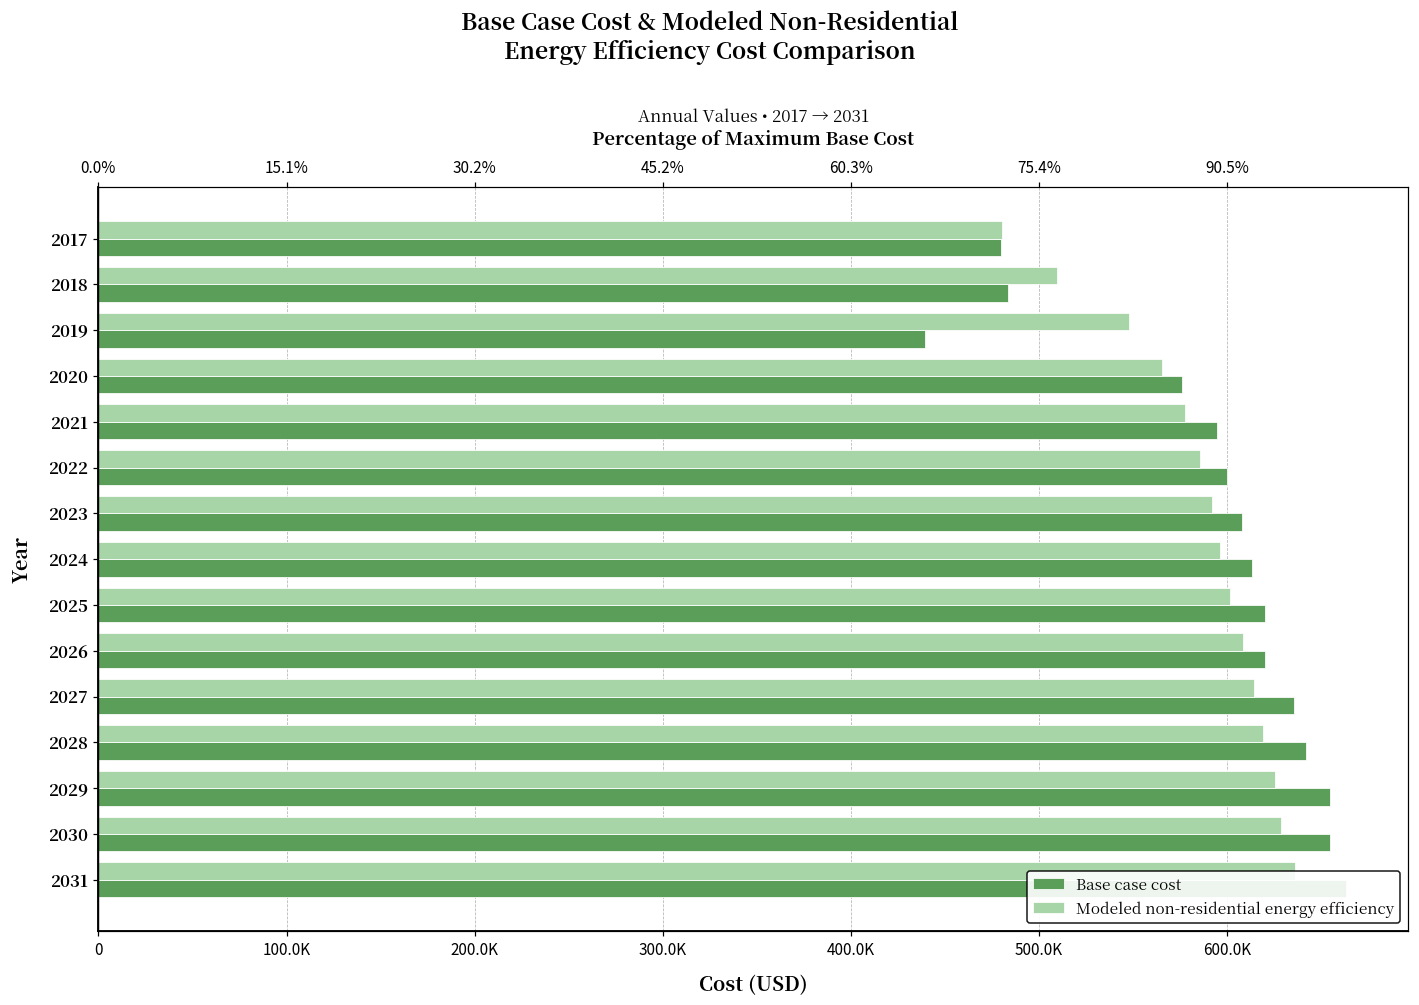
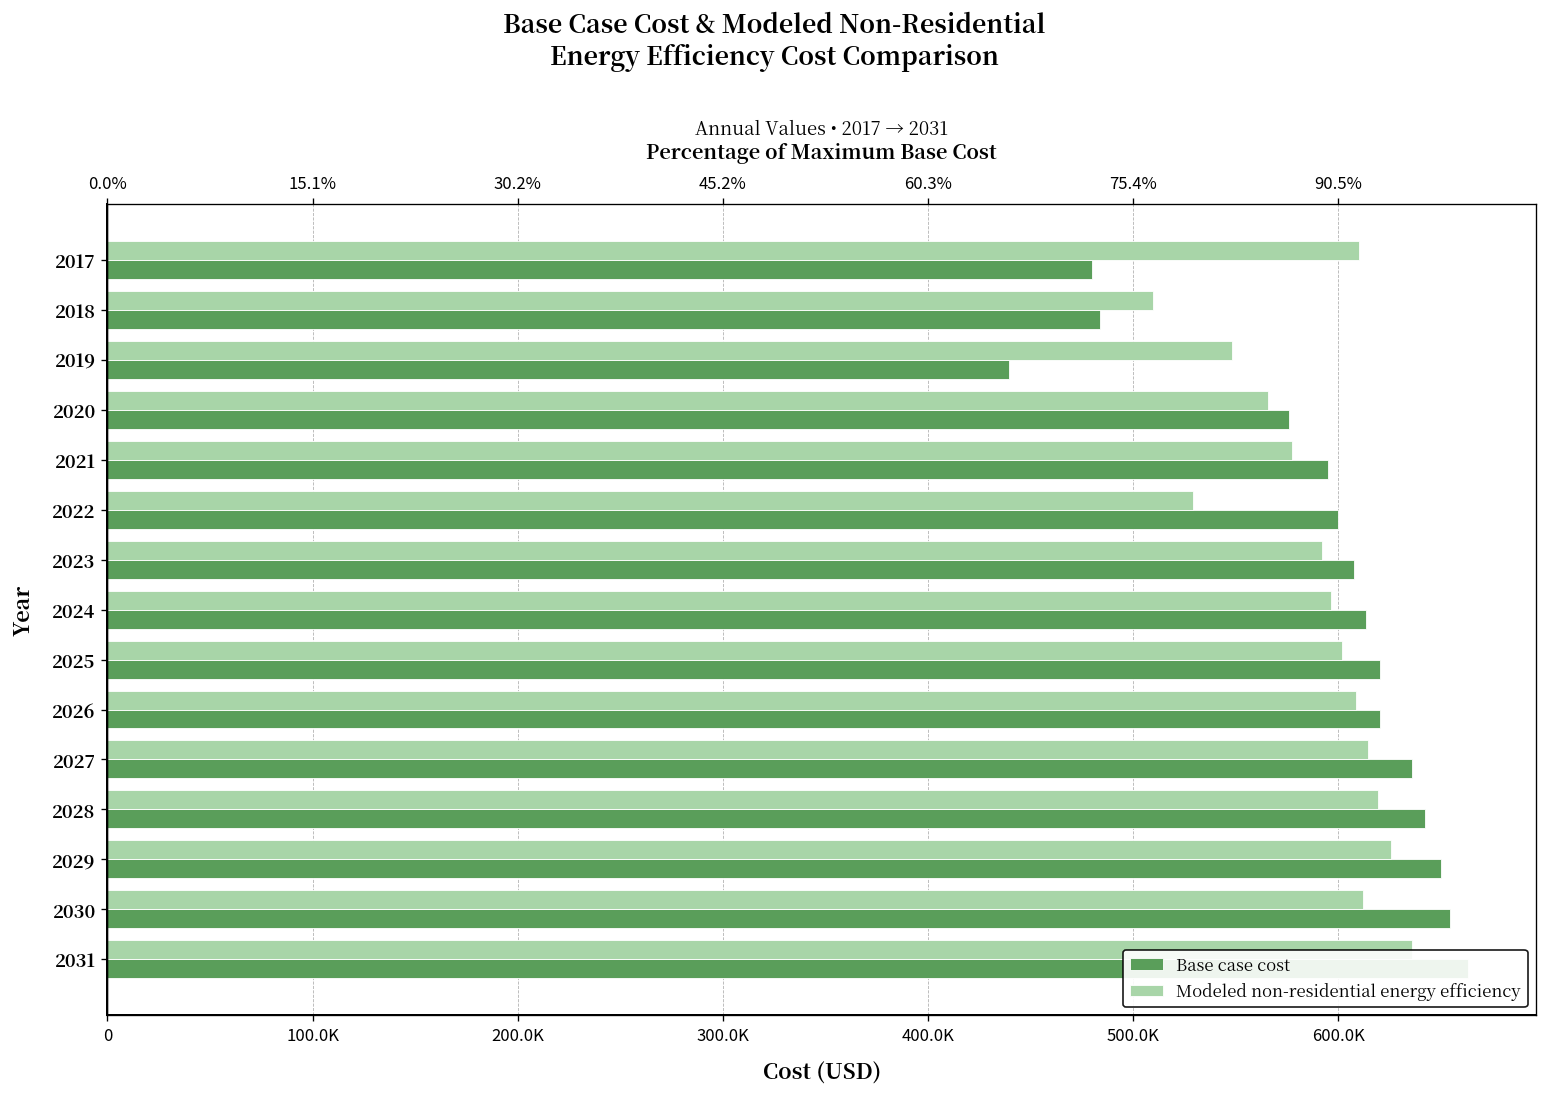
Modeled non-residential energy efficiency, 2017: 481000 -> 610000
Modeled non-residential energy efficiency, 2022: 586000 -> 529000
Base case cost, 2029: 655000 -> 650000
Modeled non-residential energy efficiency, 2030: 629000 -> 612000
